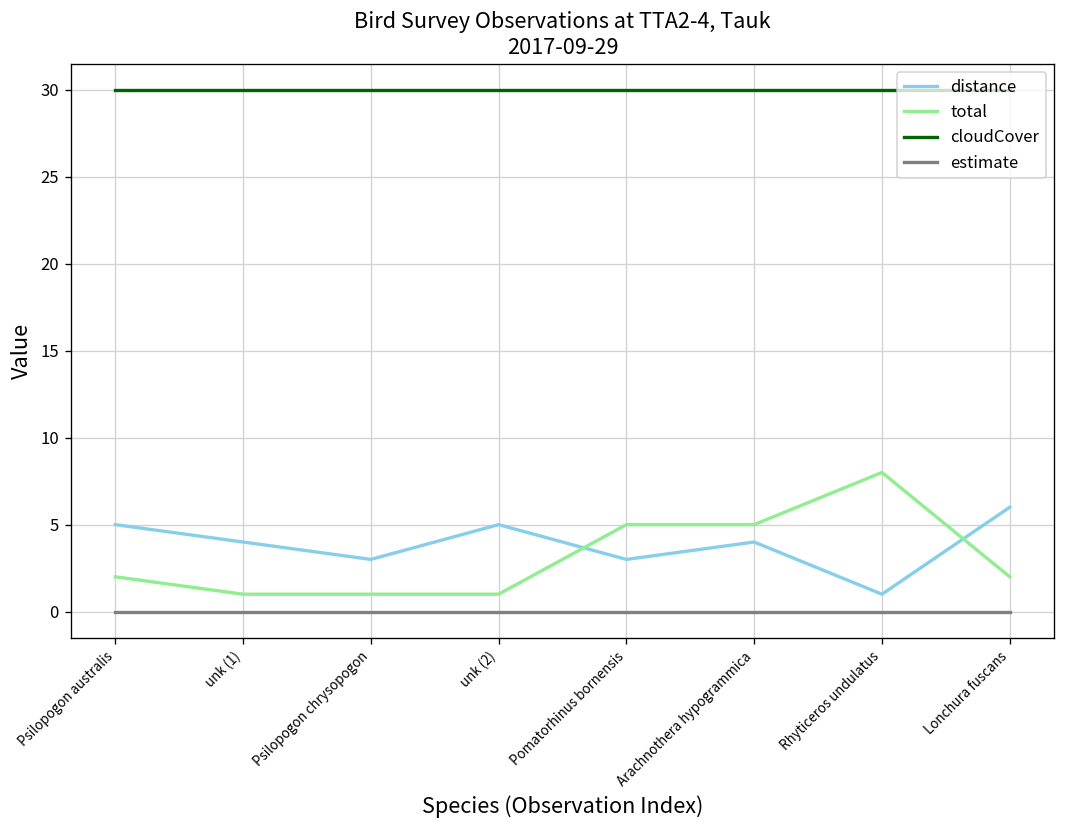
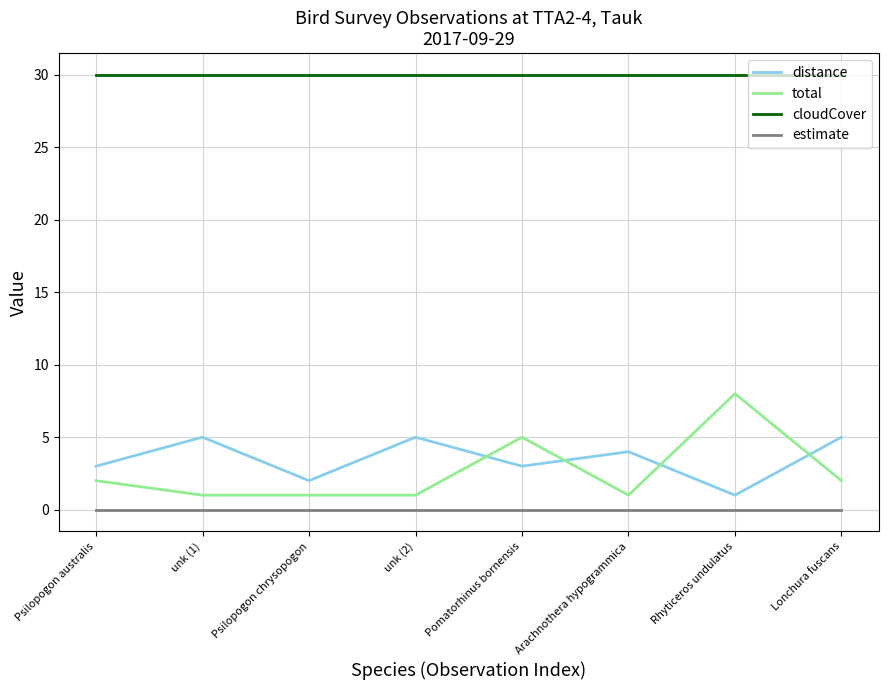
distance, Psilopogon australis: 5 -> 3
distance, unk (1): 4 -> 5
distance, Psilopogon chrysopogon: 3 -> 2
total, Arachnothera hypogrammica: 5 -> 1
distance, Lonchura fuscans: 6 -> 5
